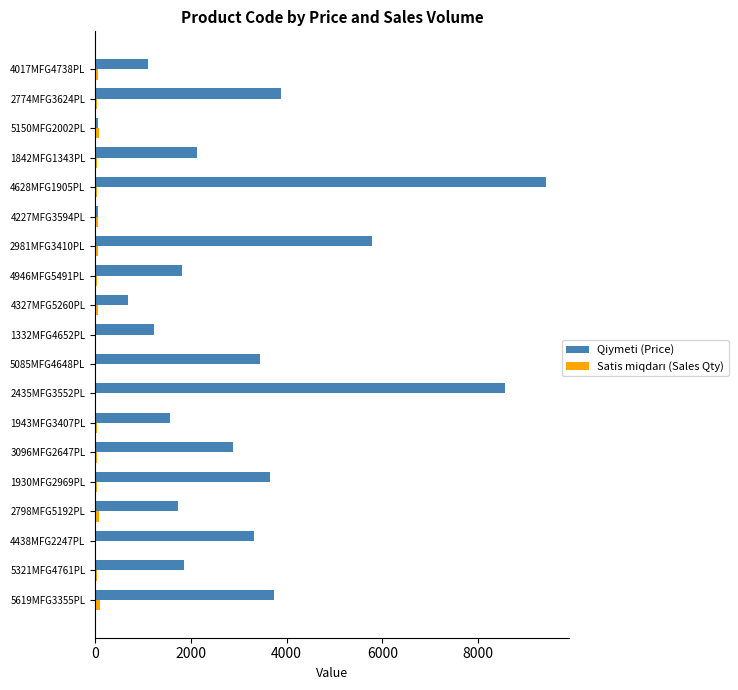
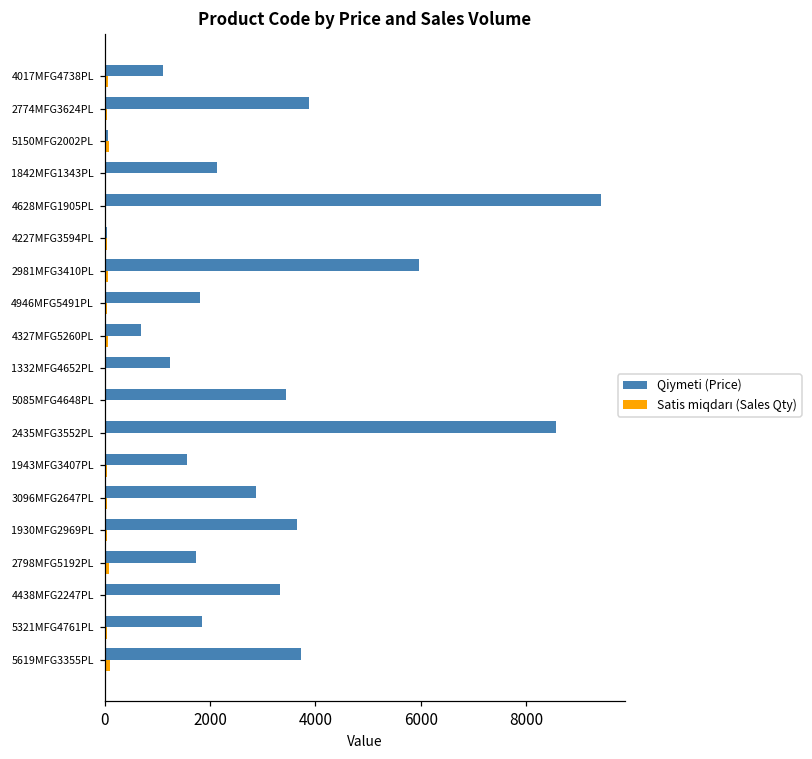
Qiymeti (Price), 2981MFG3410PL: 5800 -> 6000
